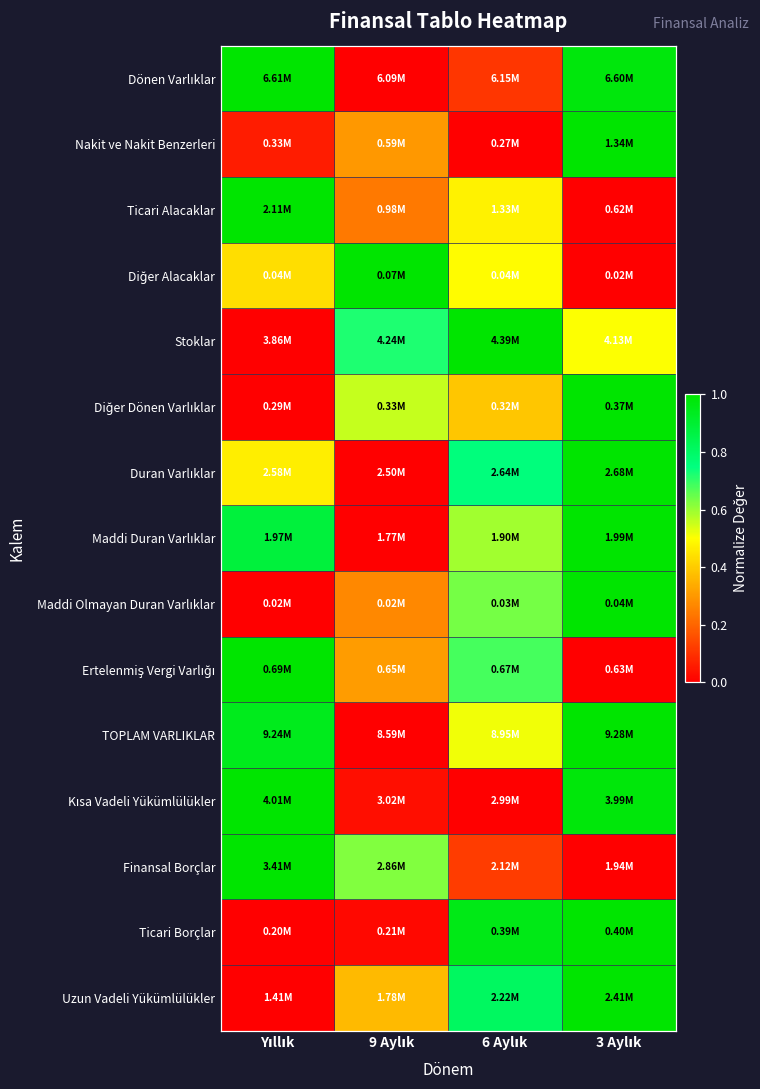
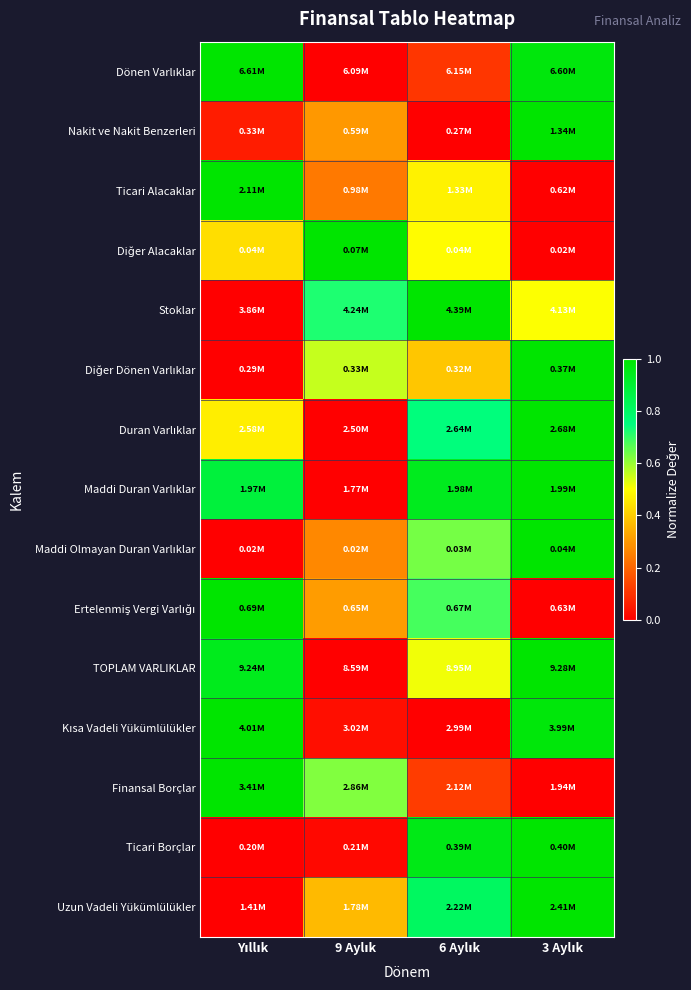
Maddi Duran Varlıklar, 6 Aylık: 1.90M -> 1.98M
